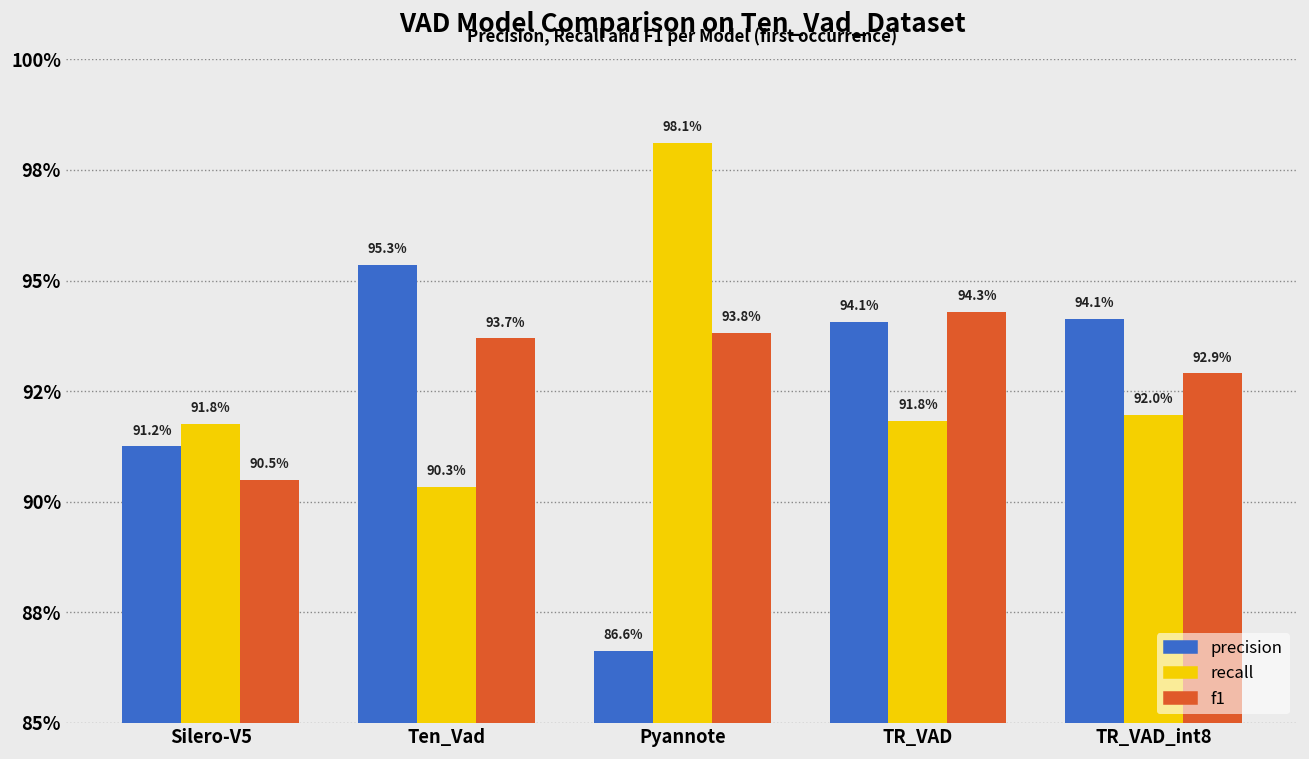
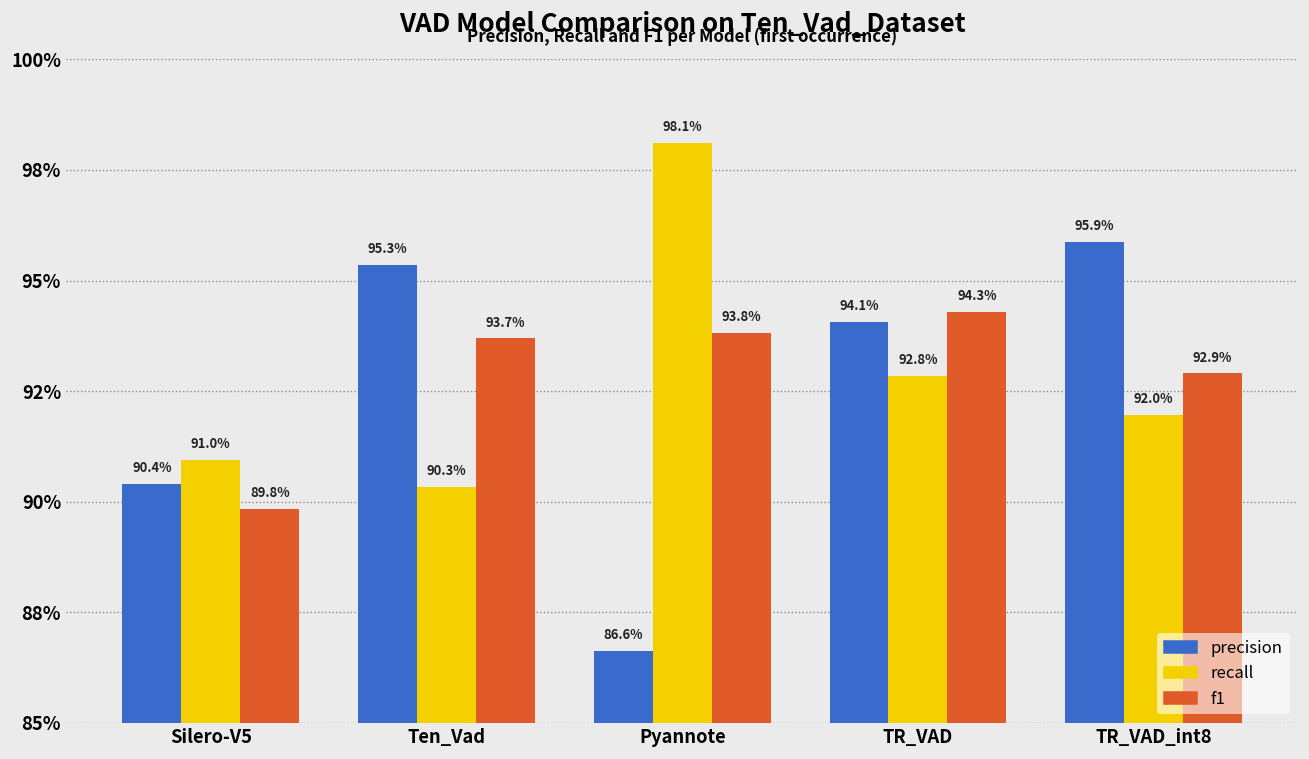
precision, Silero-V5: 91.2% -> 90.4%
recall, Silero-V5: 91.8% -> 91.0%
f1, Silero-V5: 90.5% -> 89.8%
recall, TR_VAD: 91.8% -> 92.8%
precision, TR_VAD_int8: 94.1% -> 95.9%
